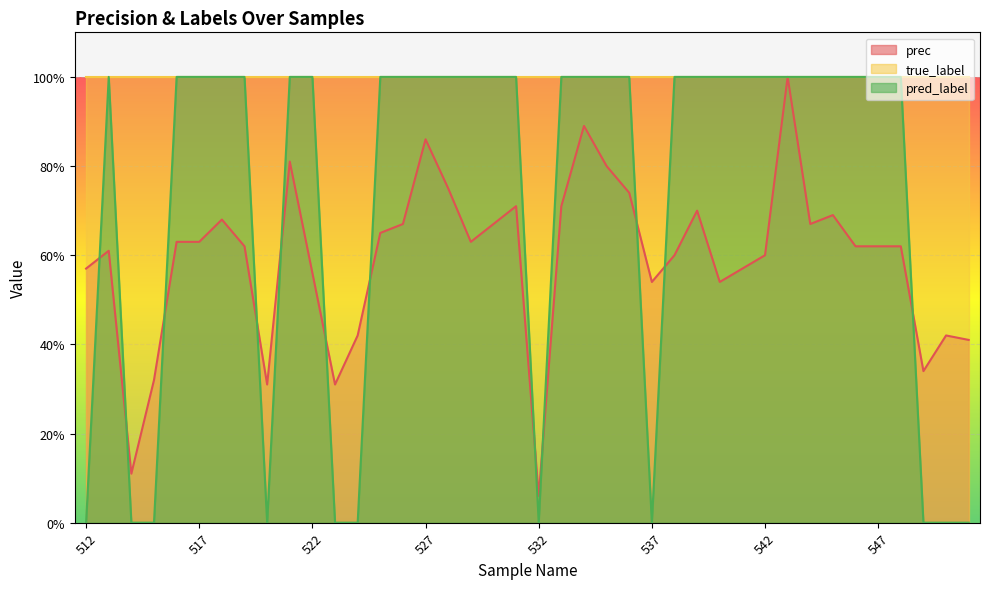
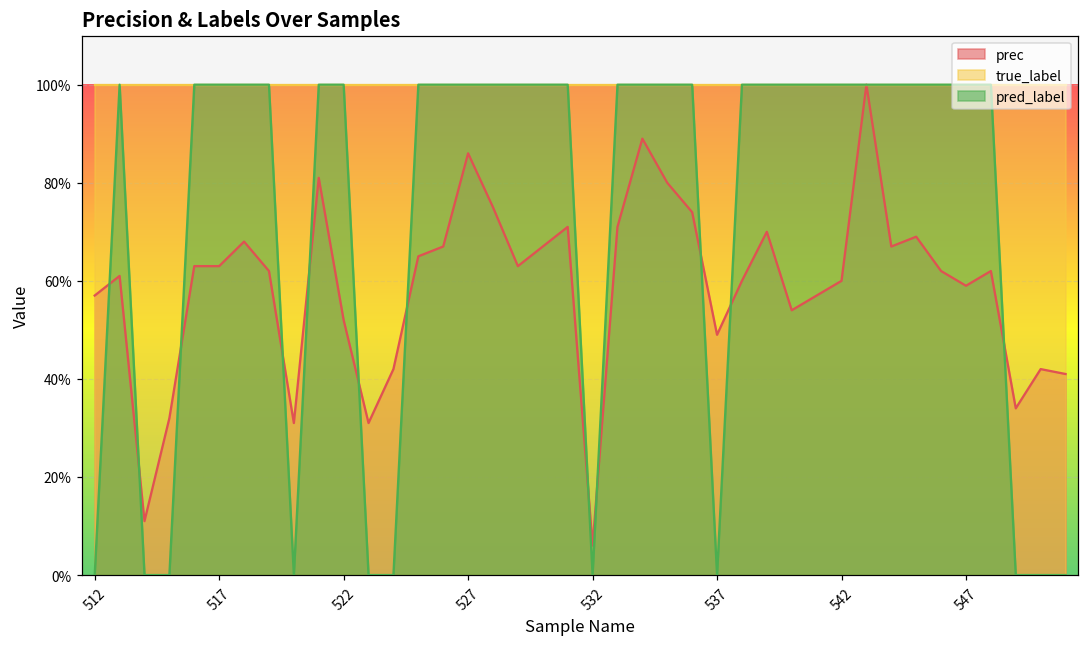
prec, 522: 56% -> 52%
prec, 537: 54% -> 49%
prec, 547: 62% -> 59%
